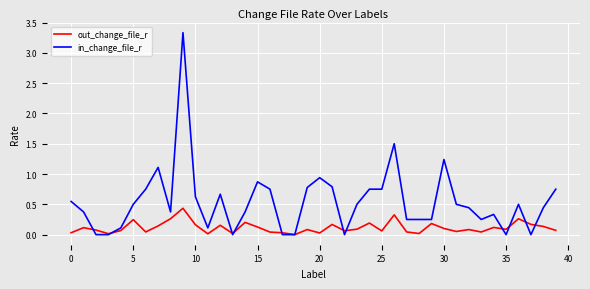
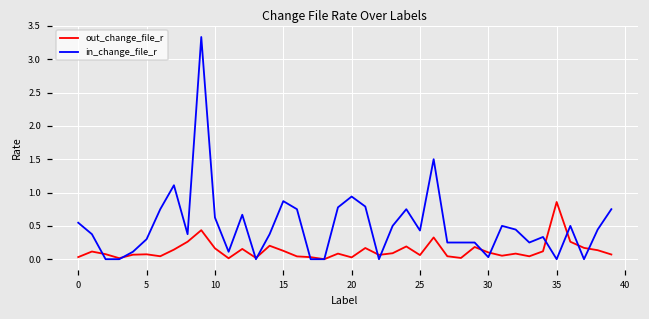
out_change_file_r, 5: 0.2 -> 0.1
in_change_file_r, 5: 0.5 -> 0.3
in_change_file_r, 25: 0.8 -> 0.4
in_change_file_r, 30: 1.2 -> 0.0
out_change_file_r, 35: 0.1 -> 0.9
